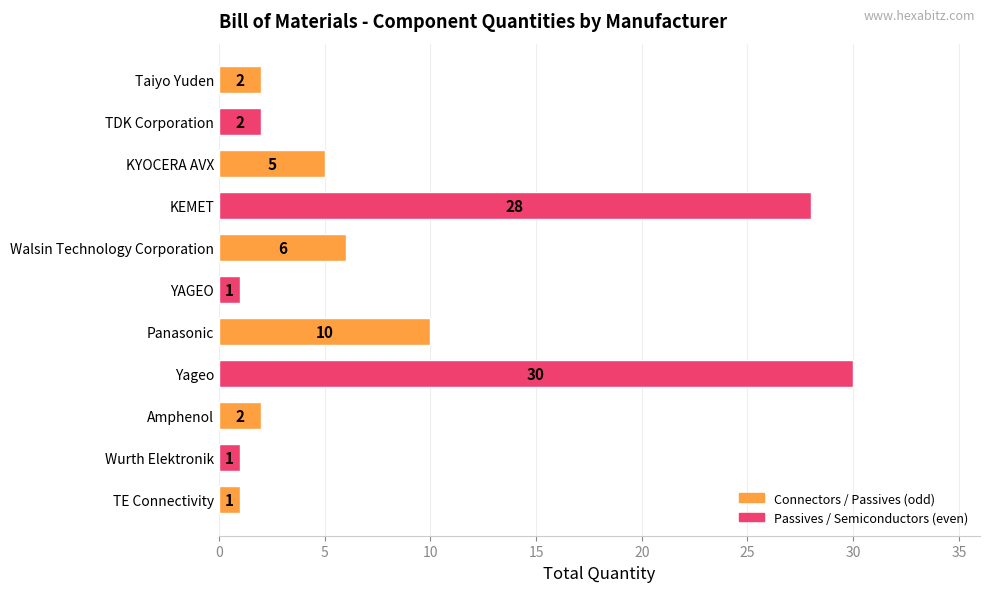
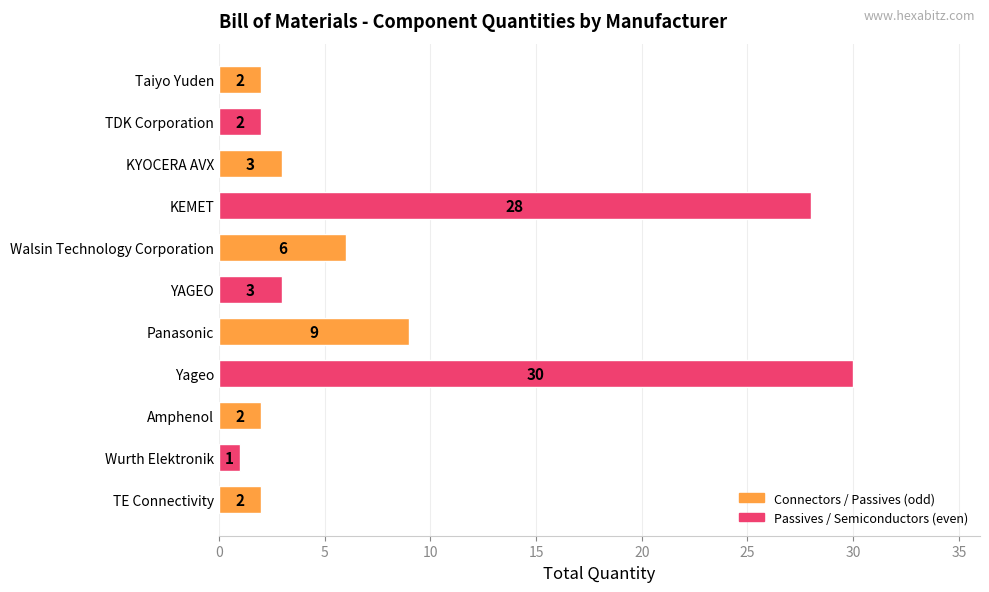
KYOCERA AVX: 5 -> 3
YAGEO: 1 -> 3
Panasonic: 10 -> 9
TE Connectivity: 1 -> 2
